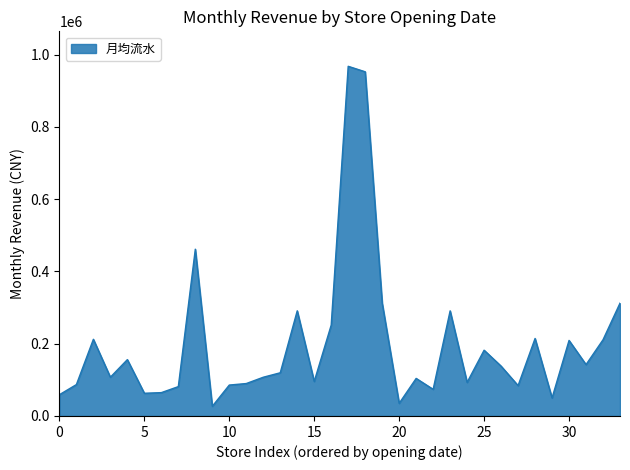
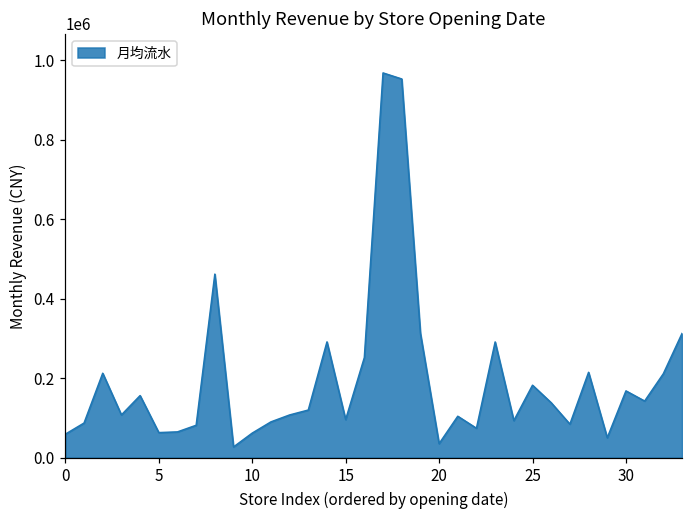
10: 90000 -> 60000
30: 210000 -> 170000
